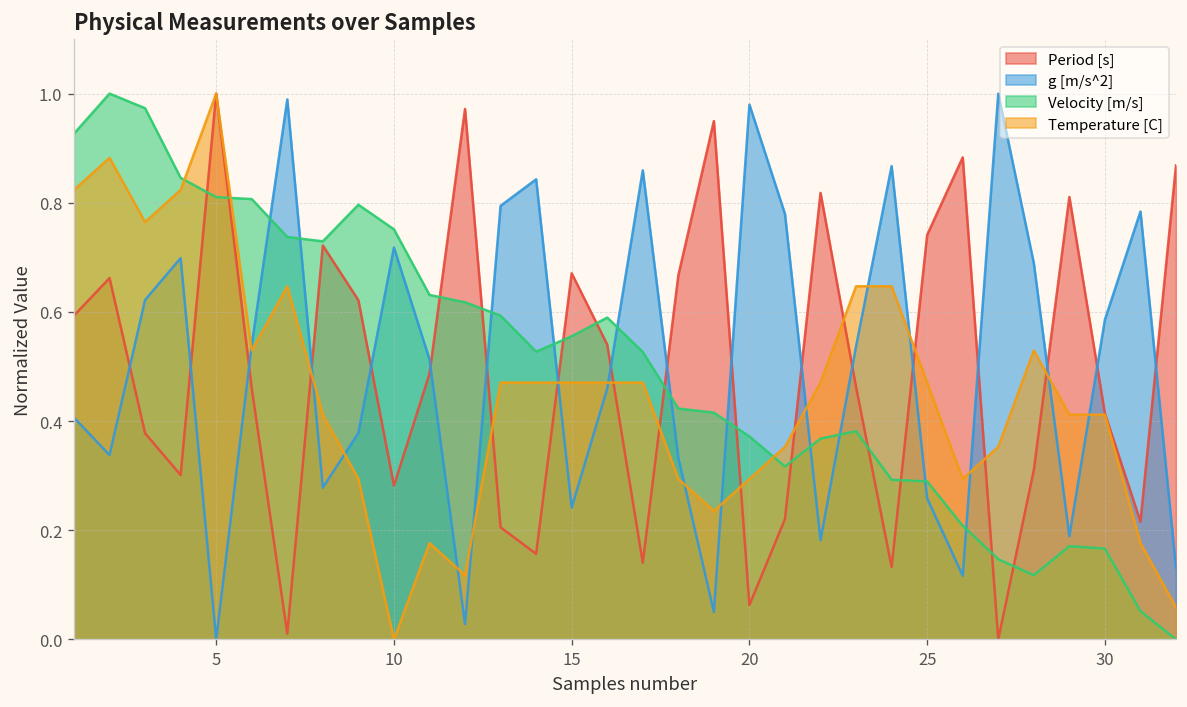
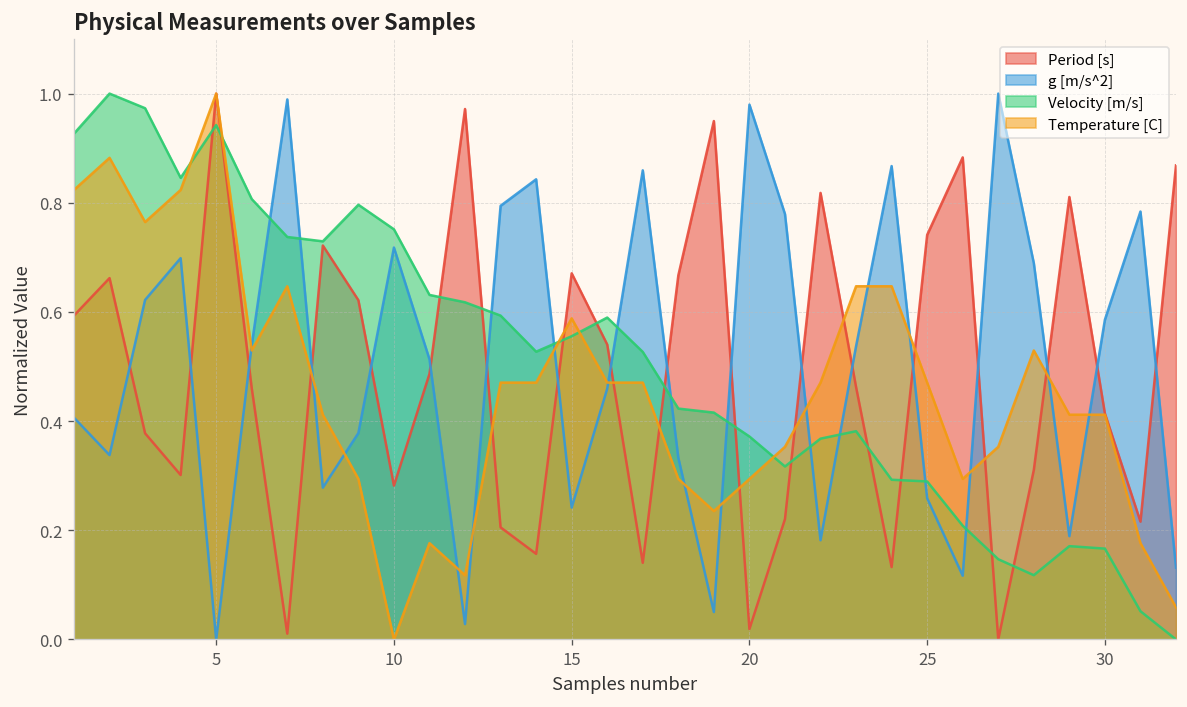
Velocity [m/s], 5: 0.81 -> 0.94
Temperature [C], 15: 0.47 -> 0.59
Period [s], 20: 0.06 -> 0.02
